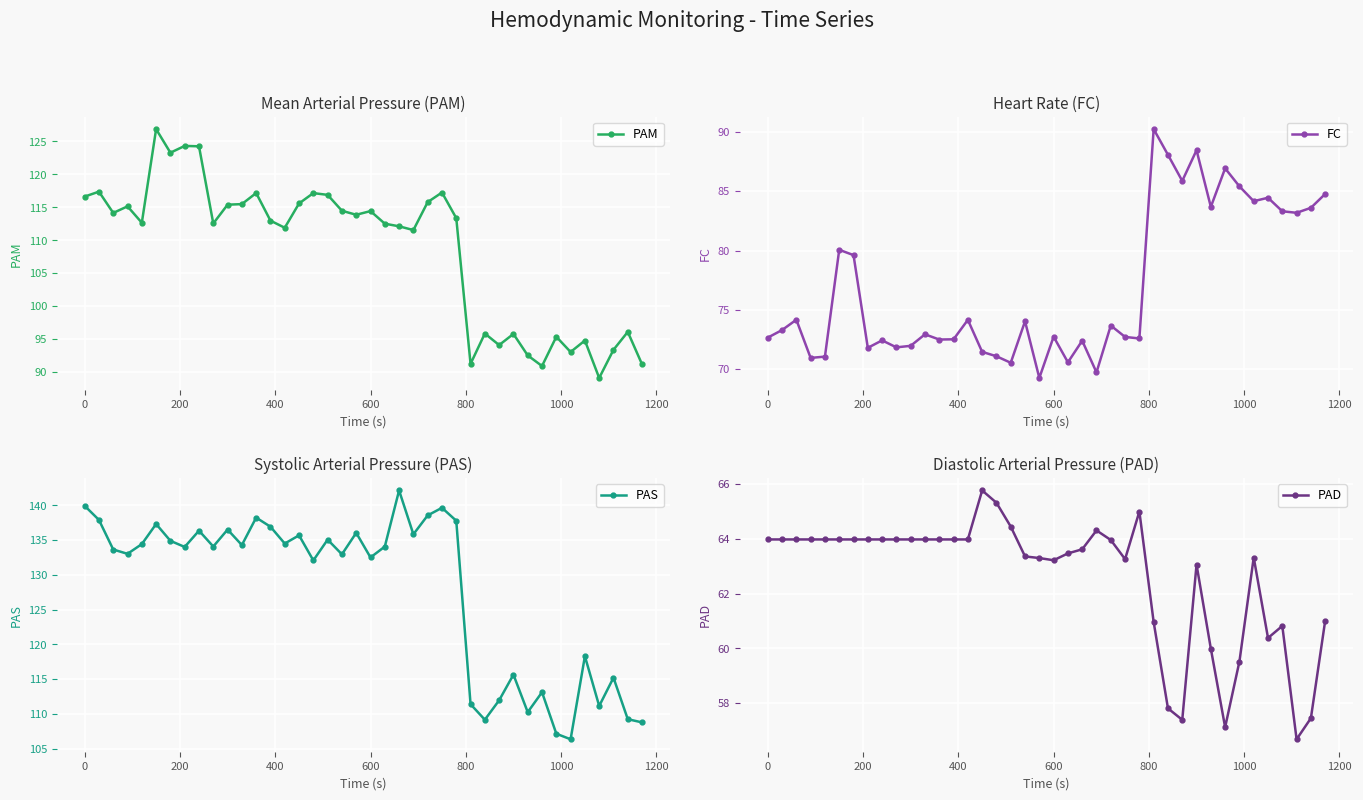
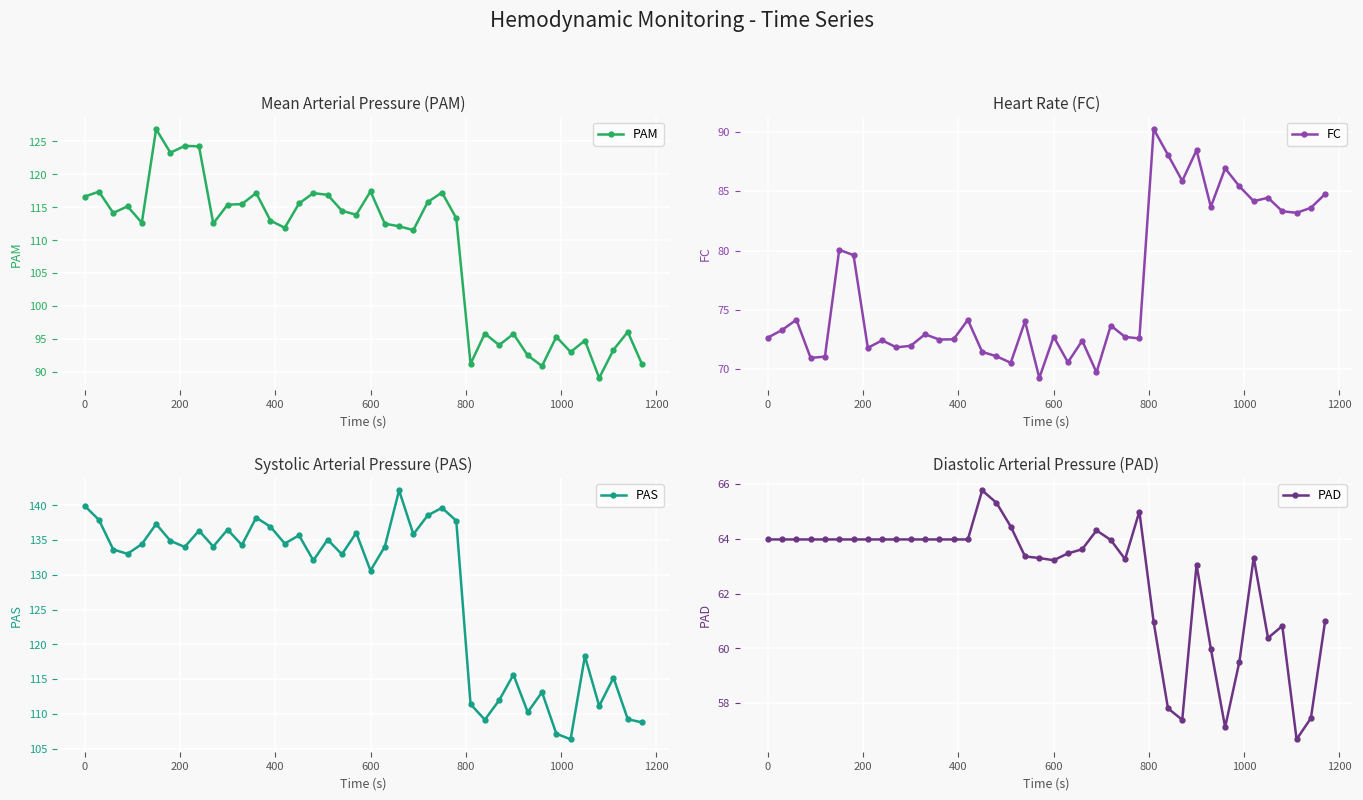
Mean Arterial Pressure (PAM), 600: 114 -> 117
Systolic Arterial Pressure (PAS), 600: 133 -> 131
